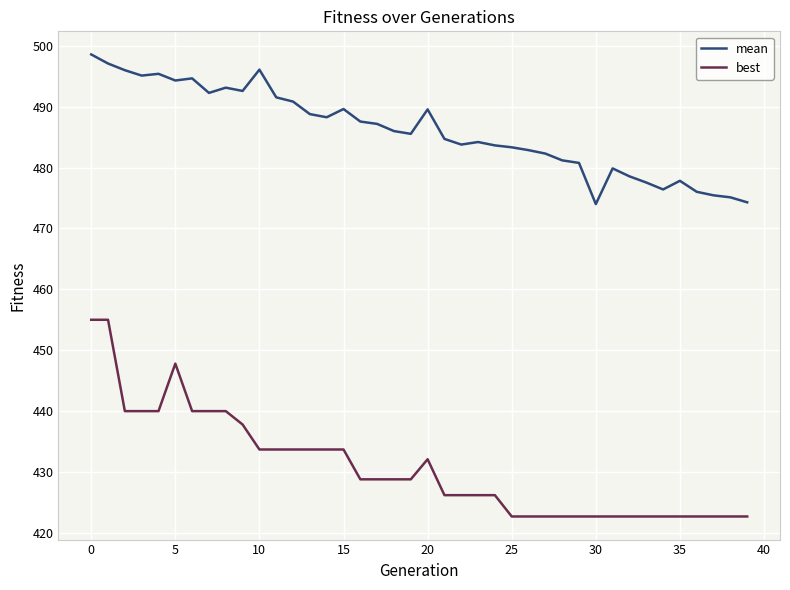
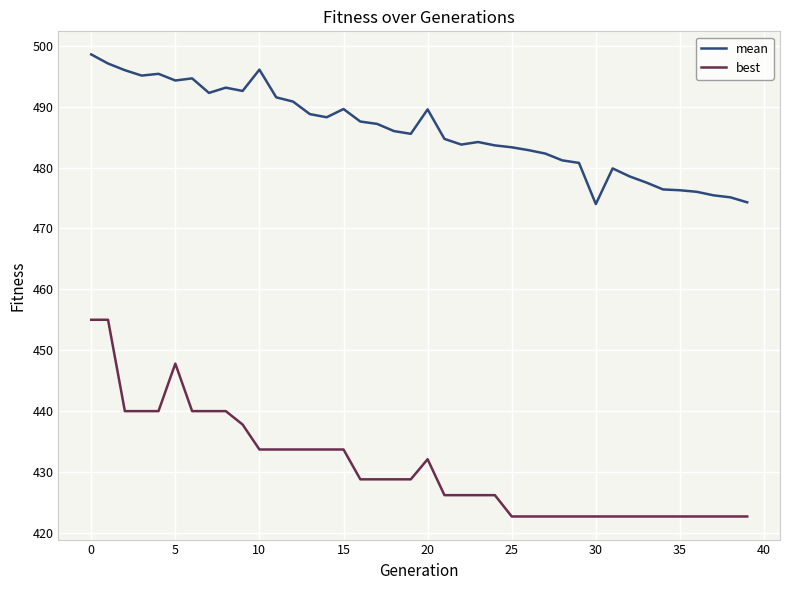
mean, 35: 478 -> 476
